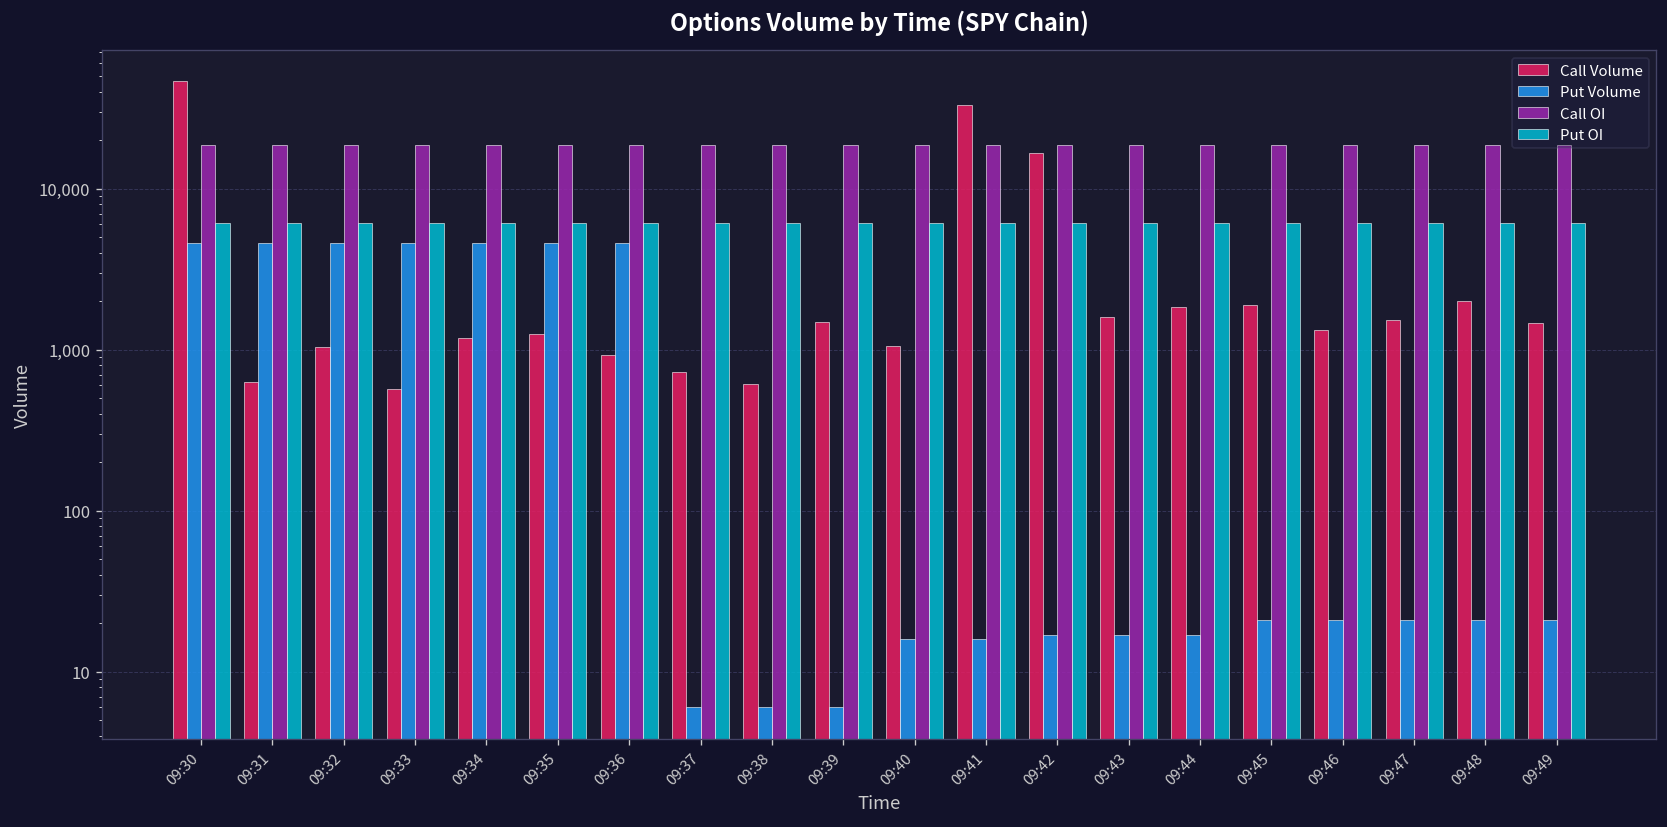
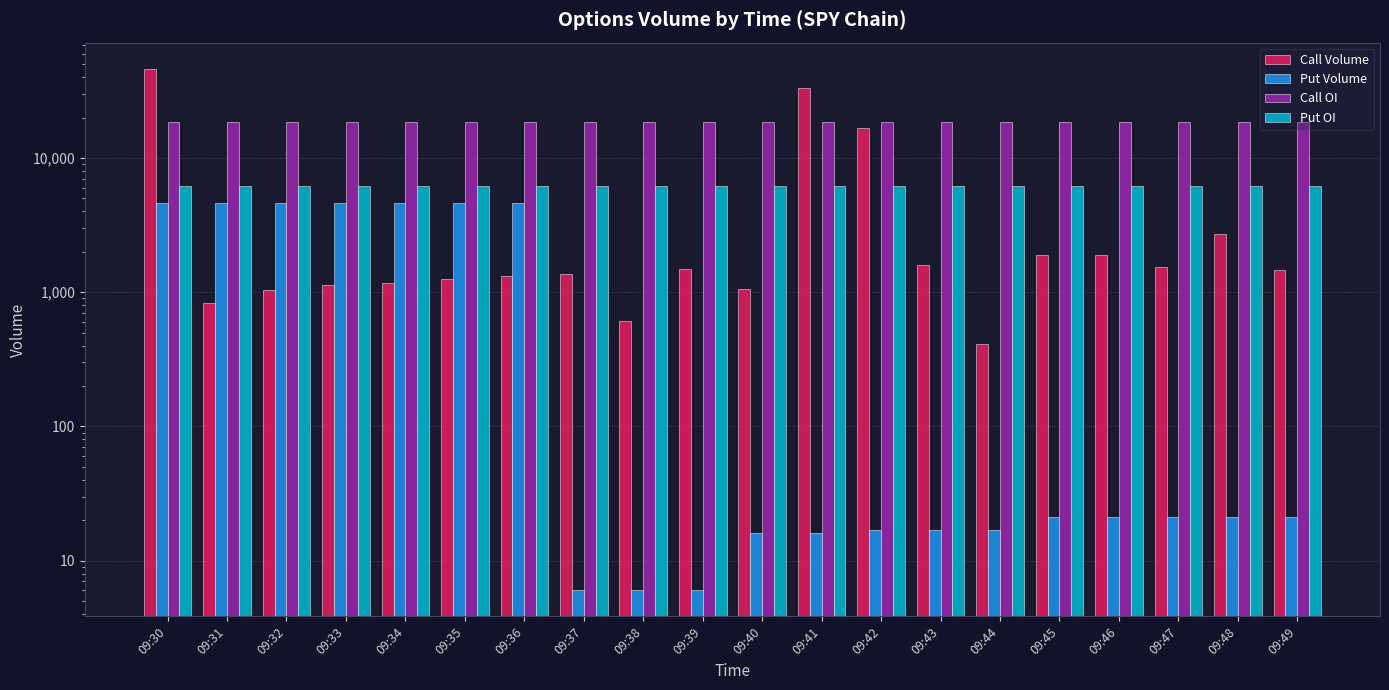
Call Volume, 09:31: 600 -> 800
Call Volume, 09:33: 570 -> 1,100
Call Volume, 09:36: 900 -> 1,300
Call Volume, 09:37: 700 -> 1,400
Call Volume, 09:44: 1,800 -> 410
Call Volume, 09:46: 1,300 -> 1,900
Call Volume, 09:48: 2,000 -> 2,700
